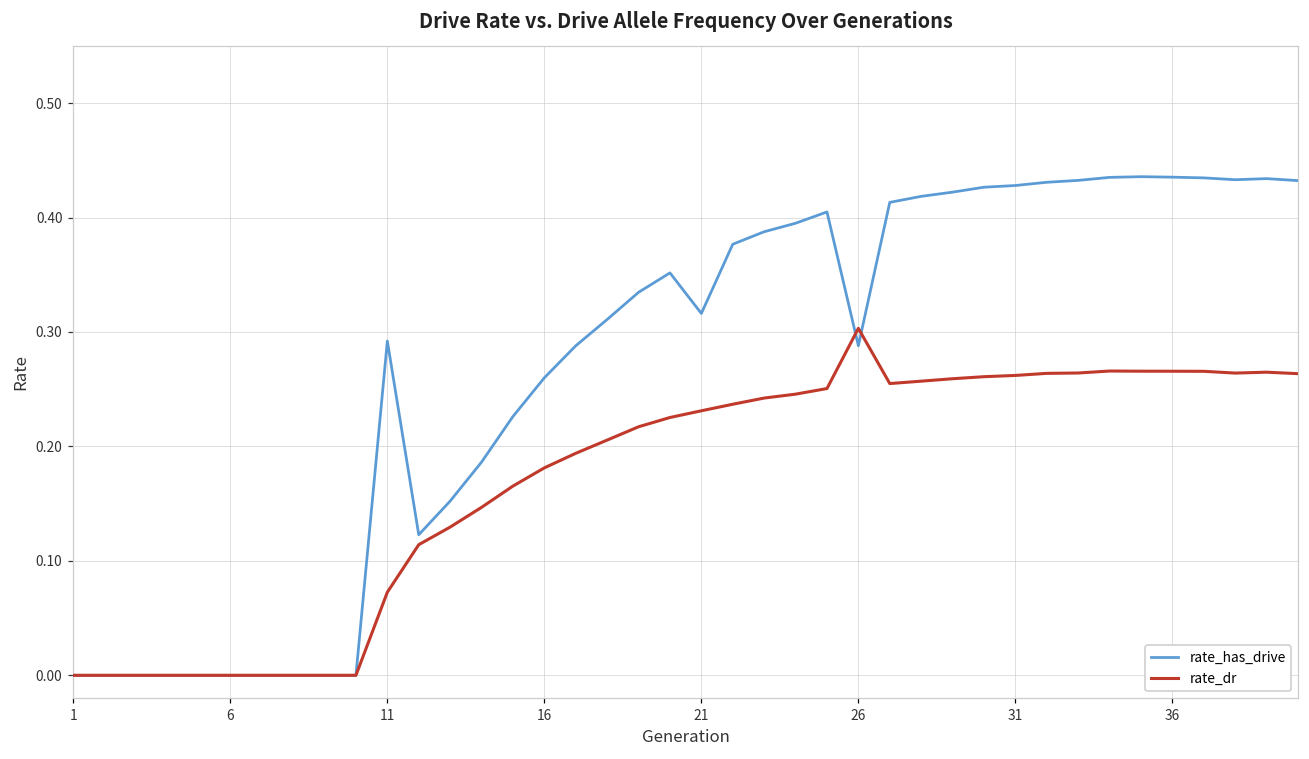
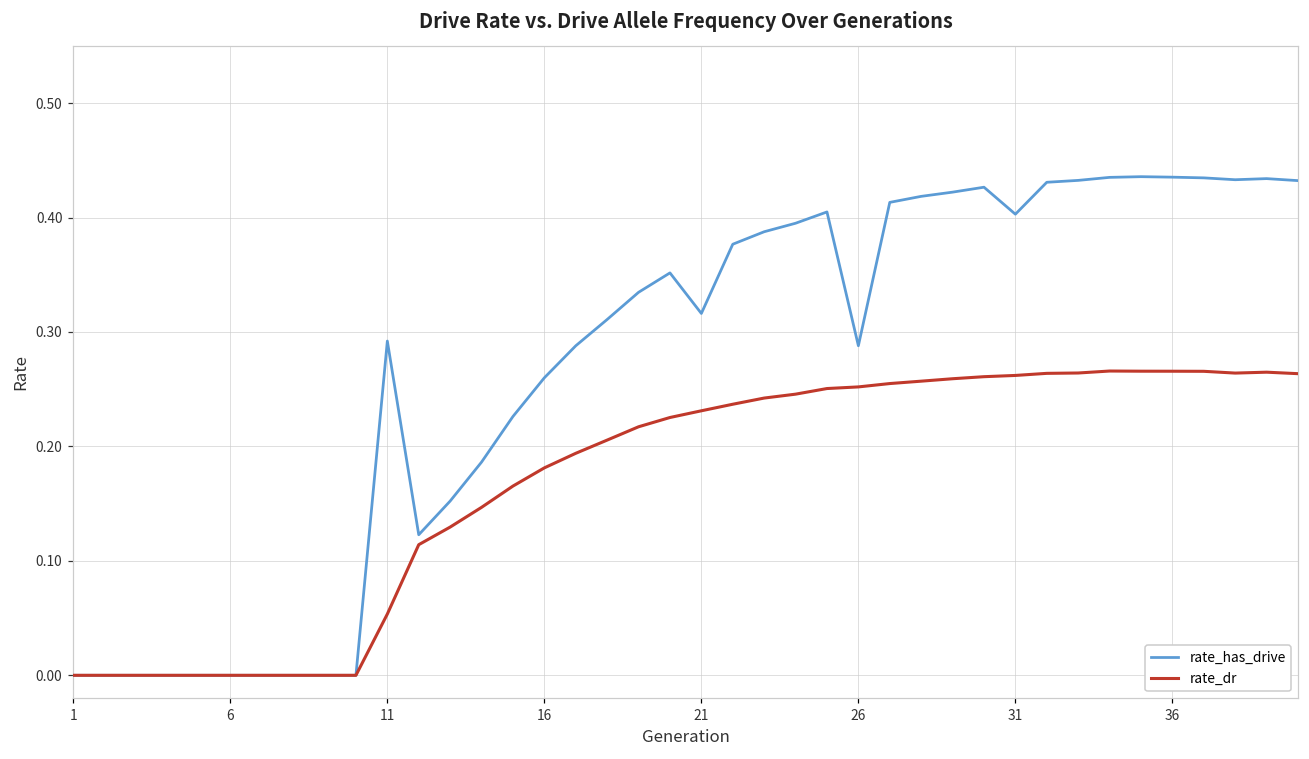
rate_dr, 11: 0.073 -> 0.054
rate_dr, 26: 0.303 -> 0.252
rate_has_drive, 31: 0.428 -> 0.403
